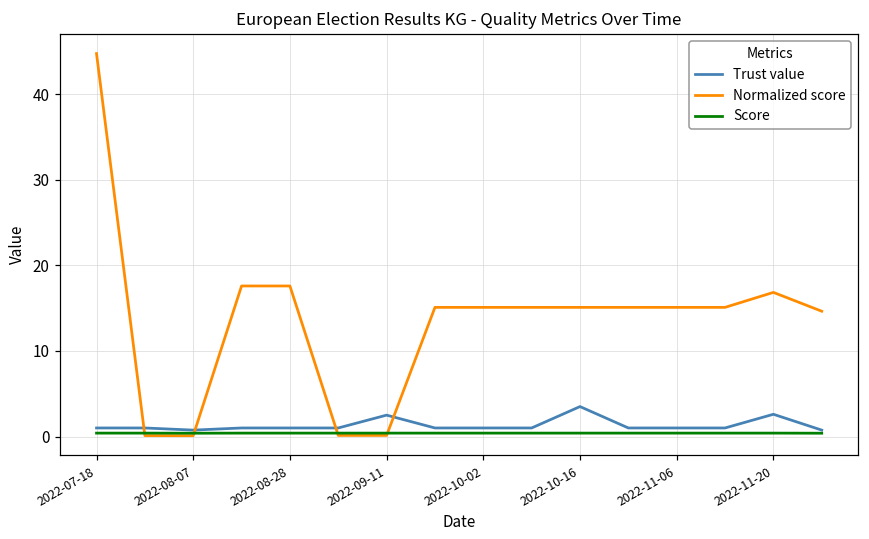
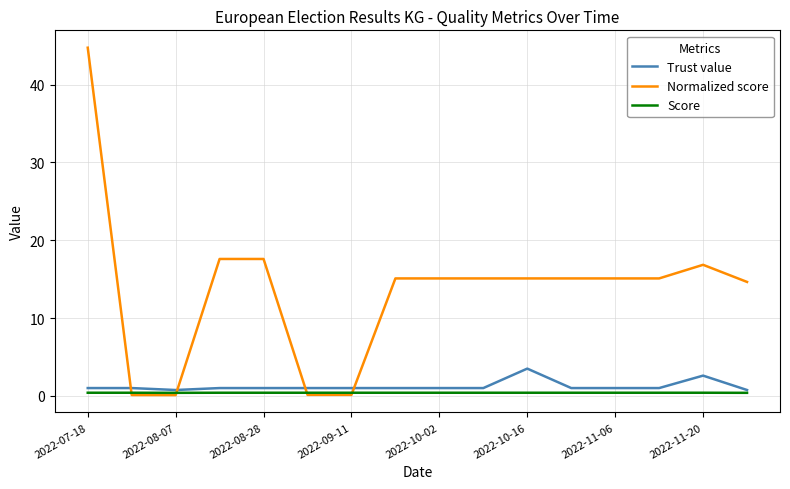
Trust value, 2022-09-11: 3 -> 1
